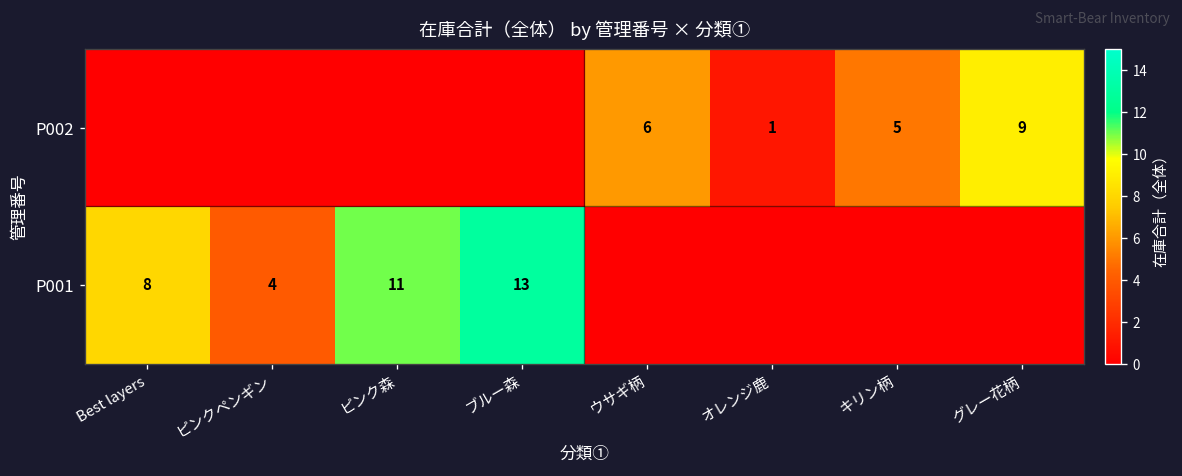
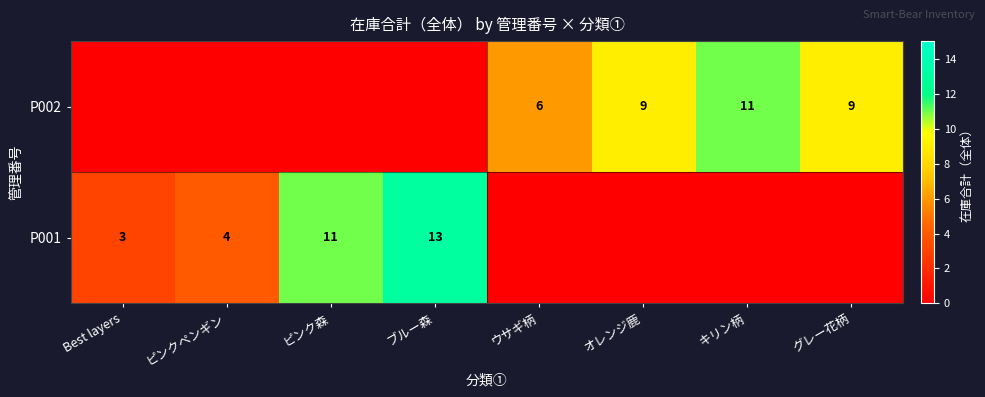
P002, オレンジ鹿: 1 -> 9
P002, キリン柄: 5 -> 11
P001, Best layers: 8 -> 3
